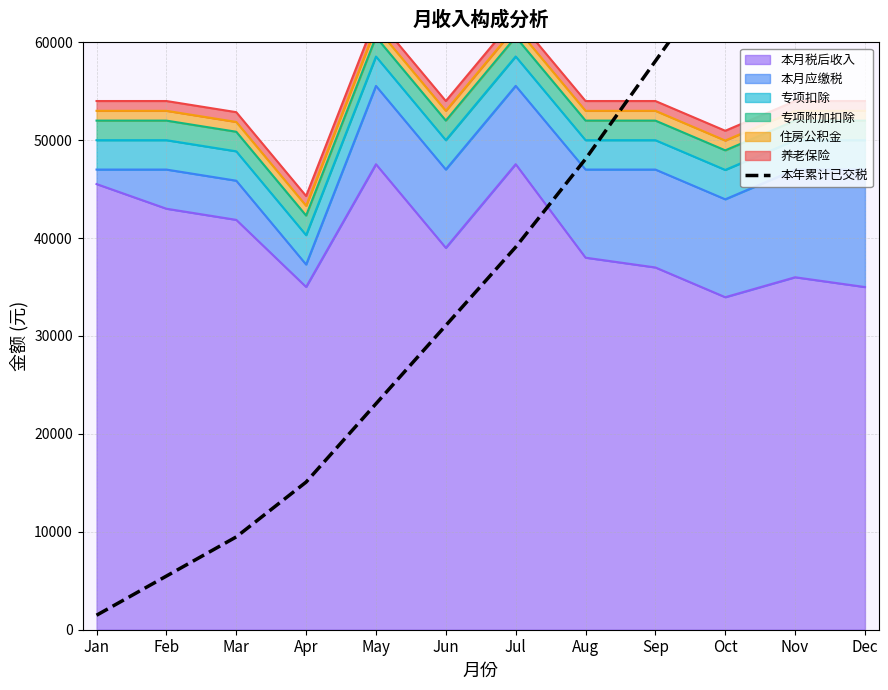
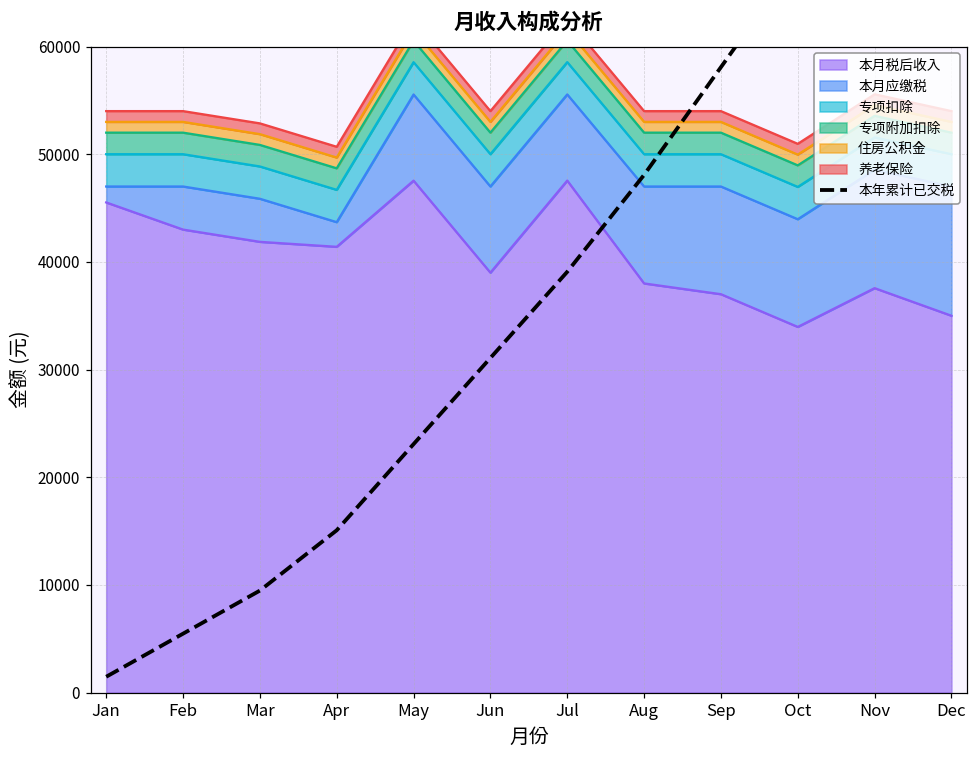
本月税后收入, Apr: 35000 -> 41000
本月税后收入, Nov: 36000 -> 38000
